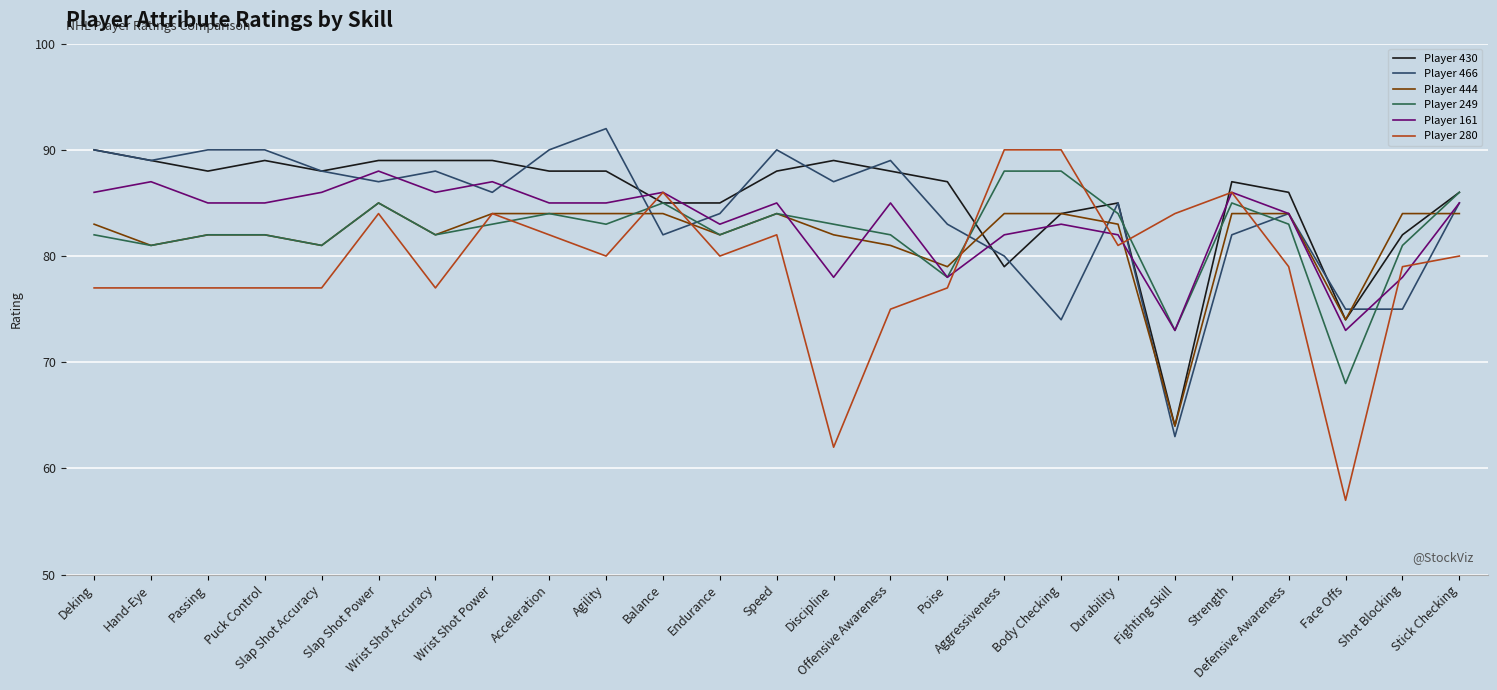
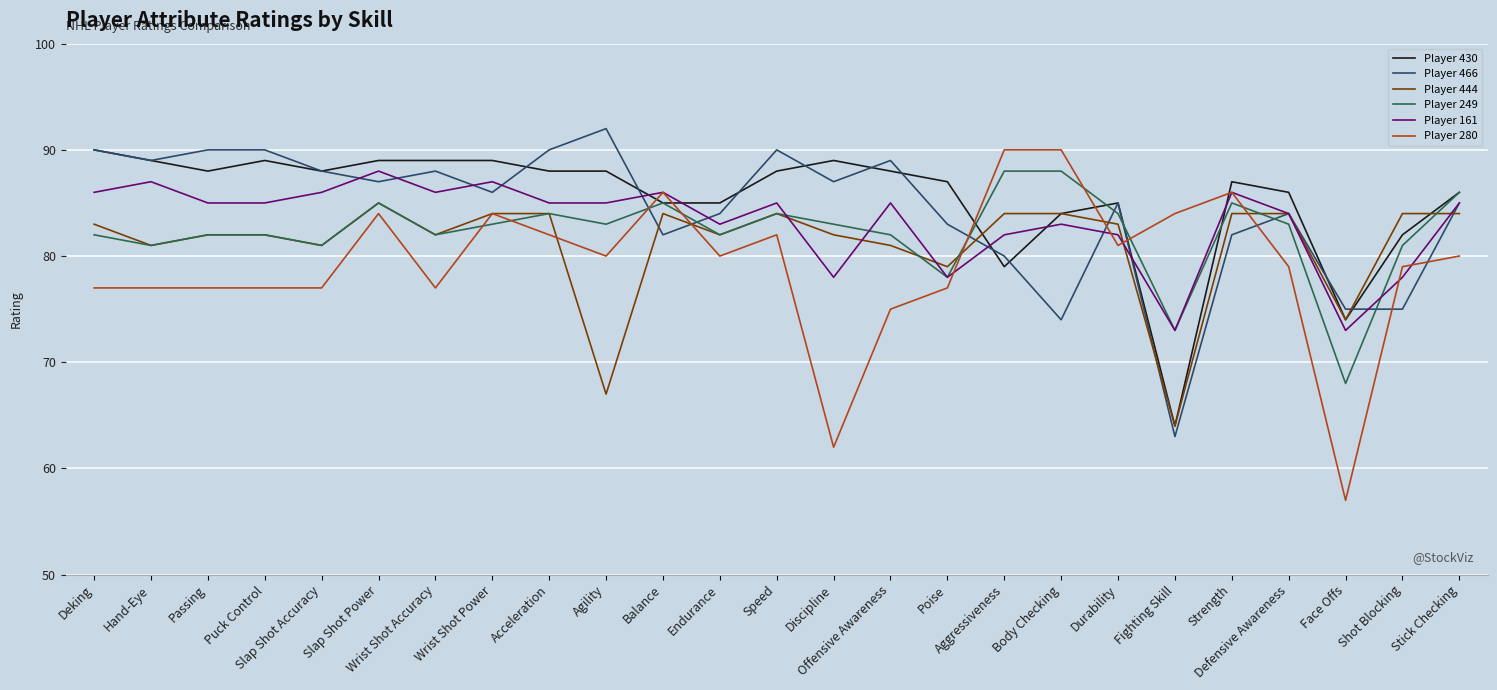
Player 444, Agility: 84 -> 67
